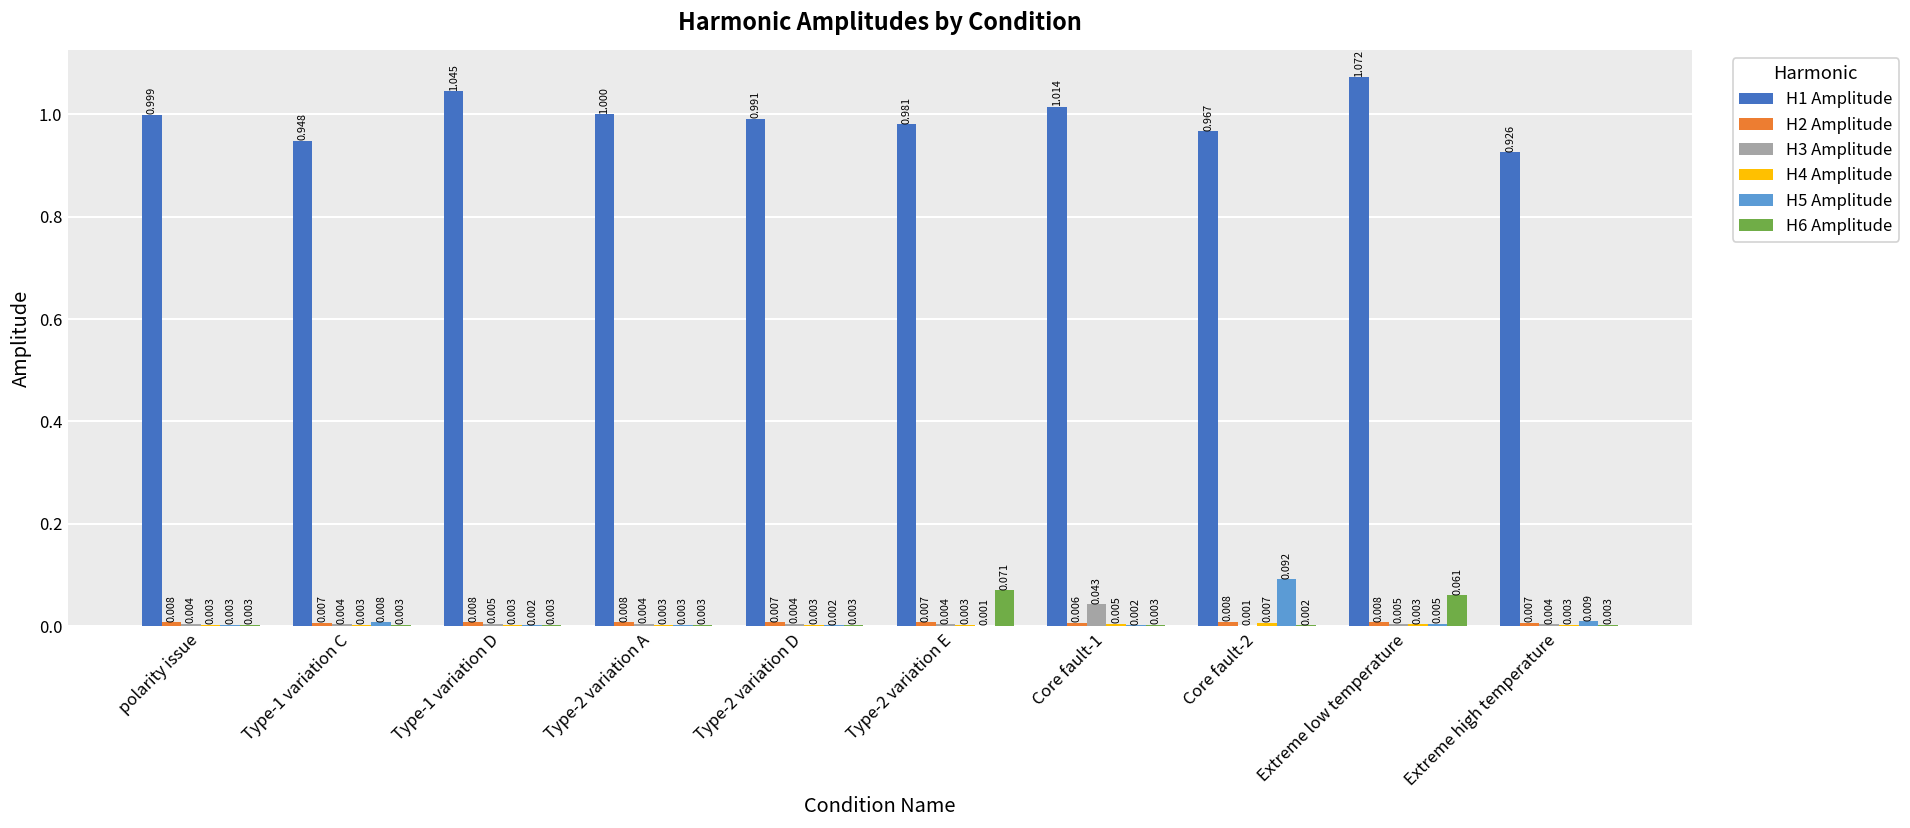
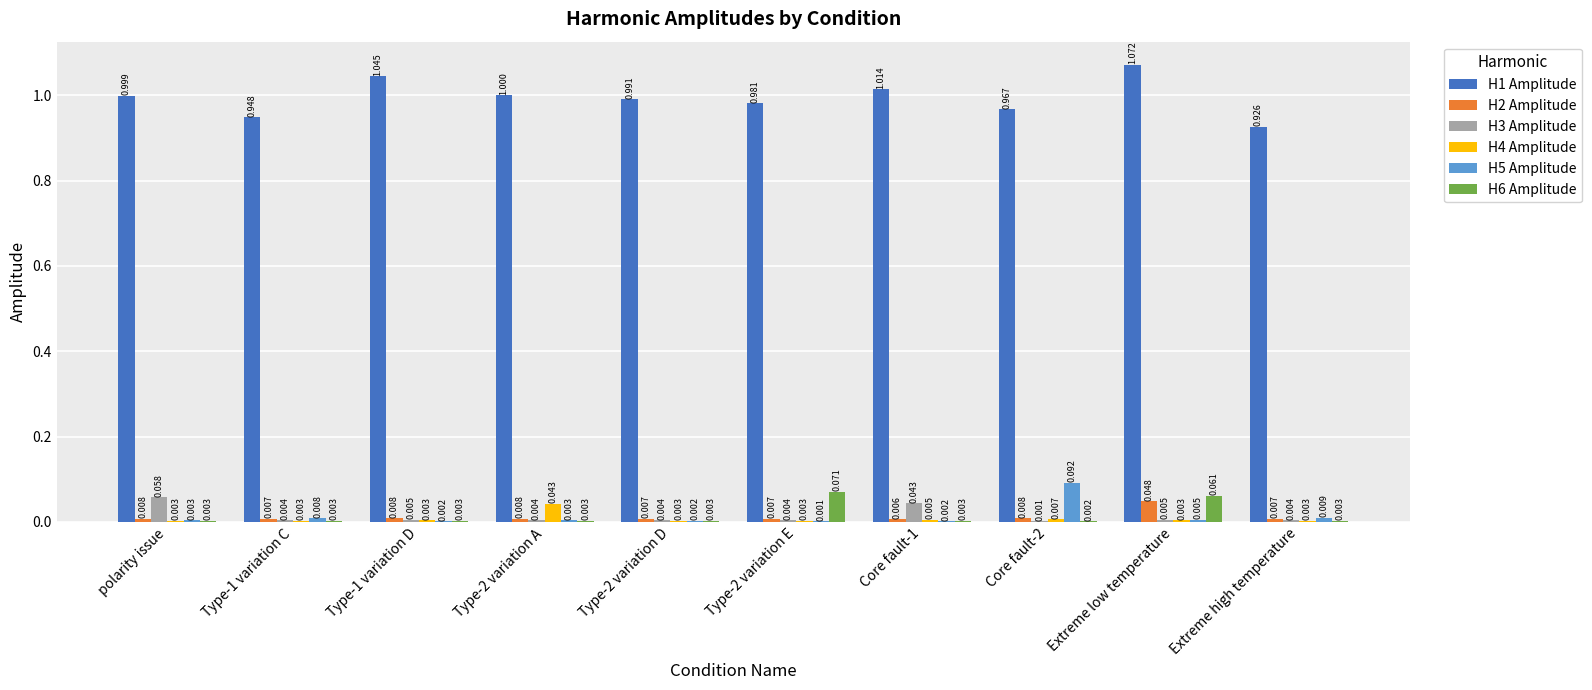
H3 Amplitude, polarity issue: 0.004 -> 0.058
H4 Amplitude, Type-2 variation A: 0.003 -> 0.043
H2 Amplitude, Extreme low temperature: 0.008 -> 0.048
